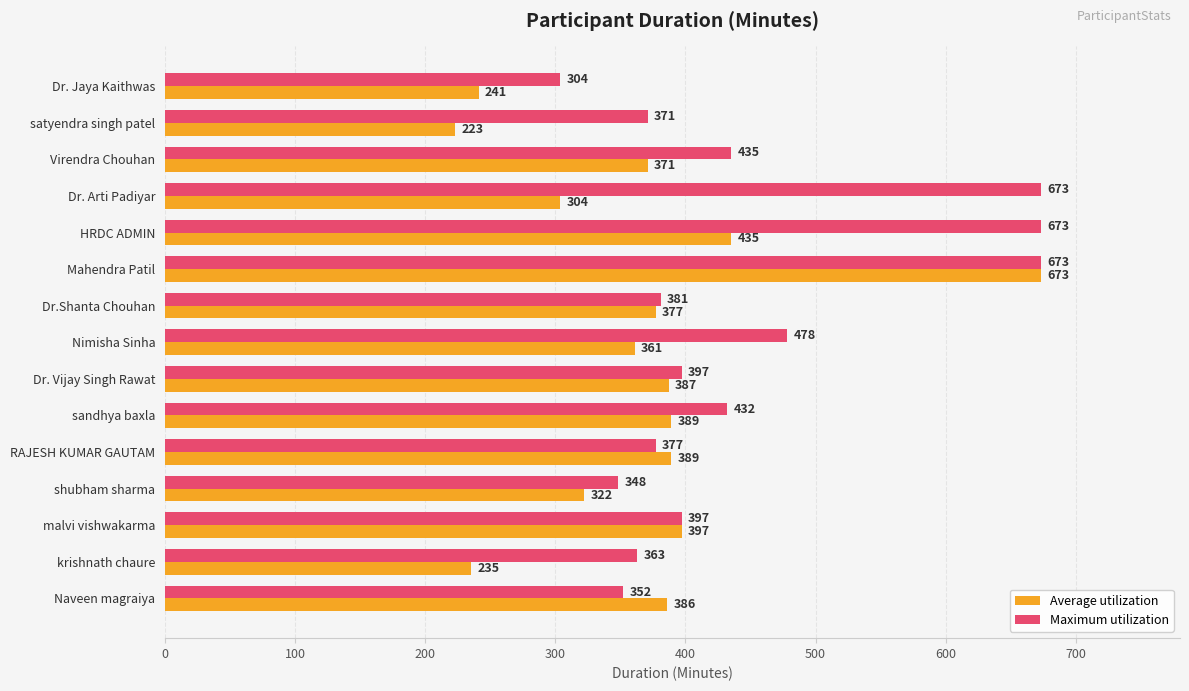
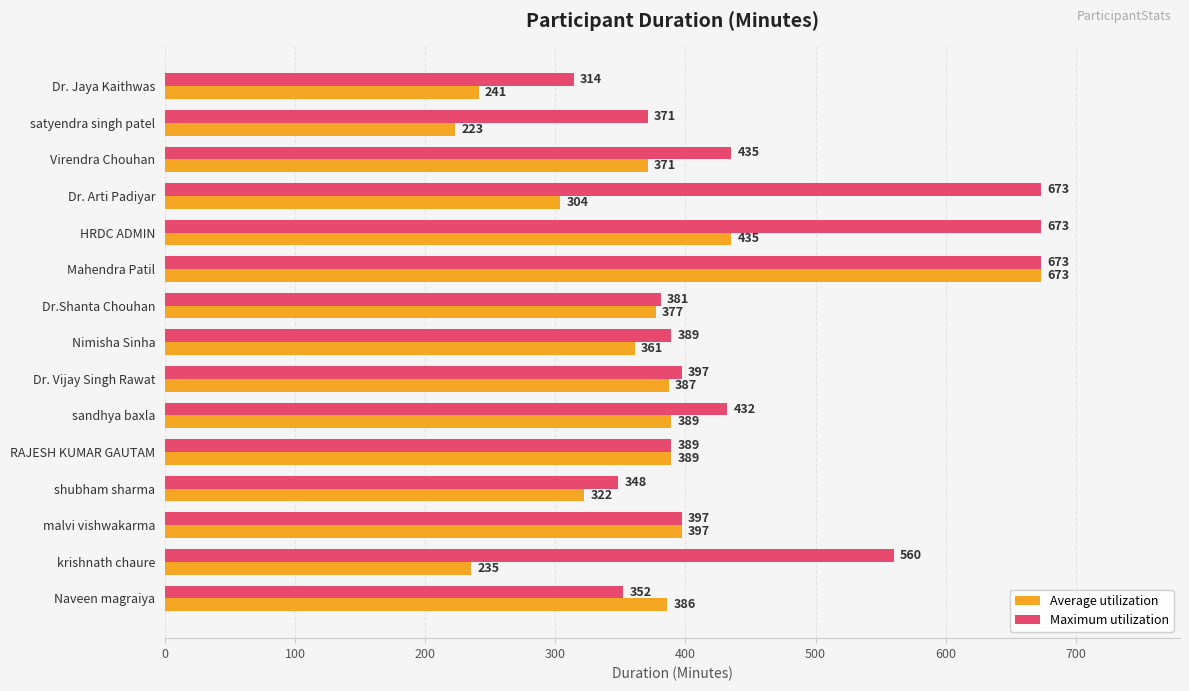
Maximum utilization, Dr. Jaya Kaithwas: 304 -> 314
Maximum utilization, Nimisha Sinha: 478 -> 389
Maximum utilization, RAJESH KUMAR GAUTAM: 377 -> 389
Maximum utilization, krishnath chaure: 363 -> 560
